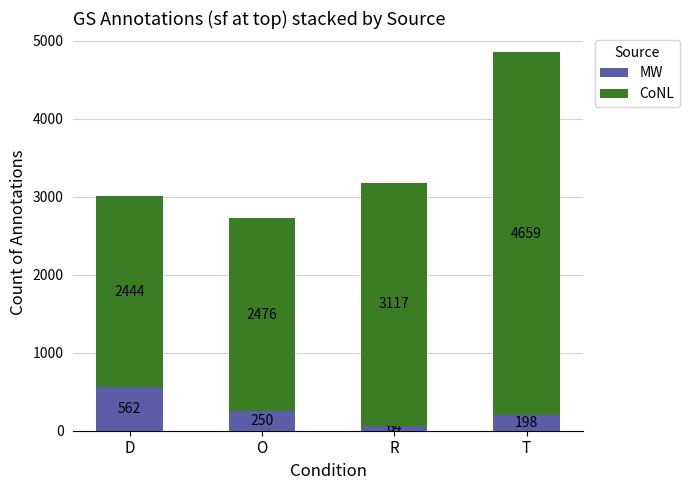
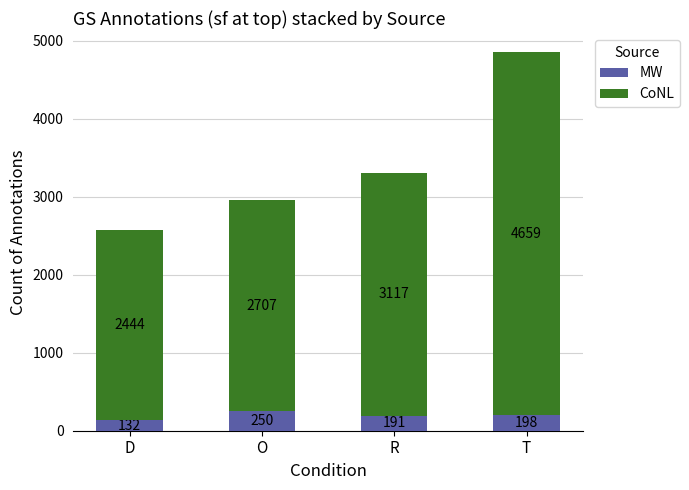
MW, D: 562 -> 132
CoNL, O: 2476 -> 2707
MW, R: 64 -> 191
